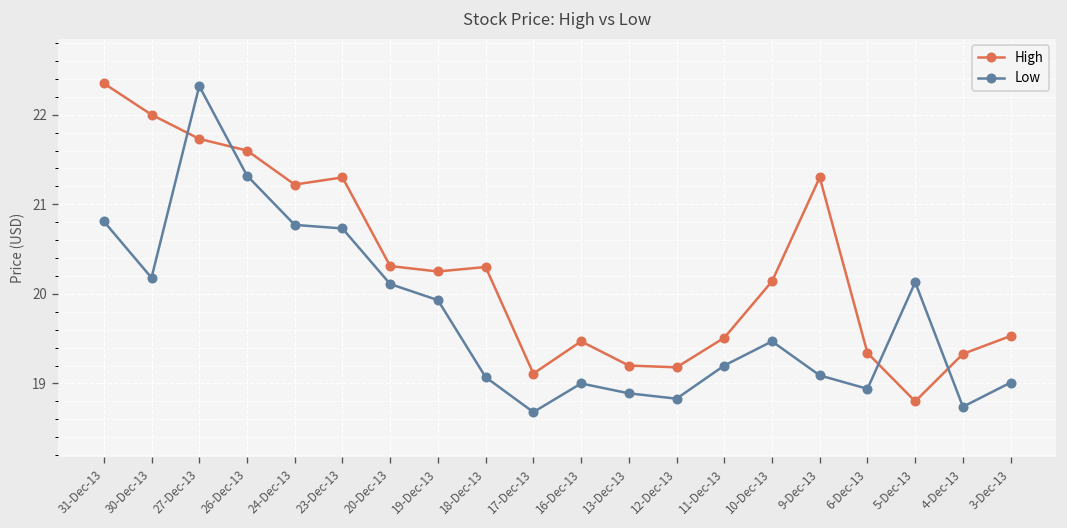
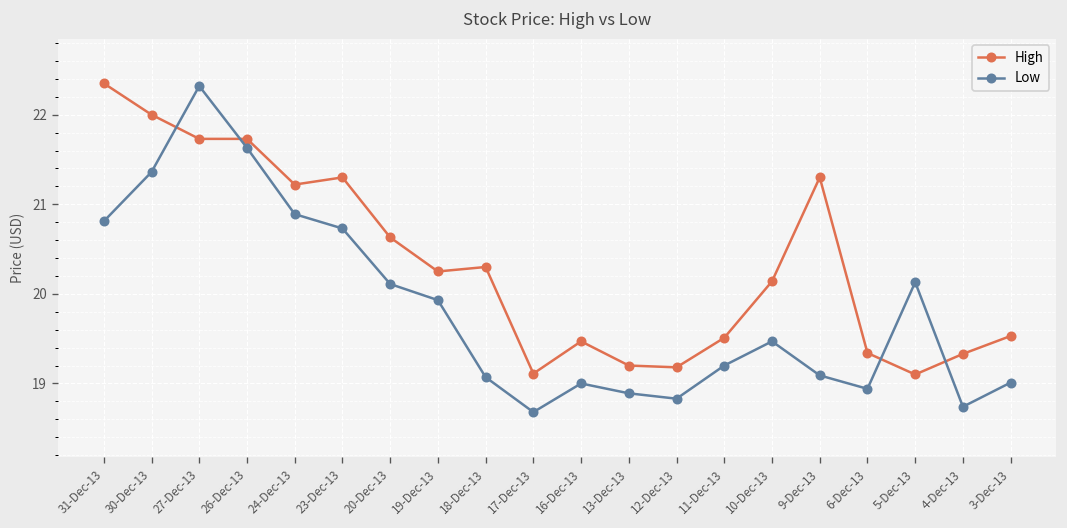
Low, 30-Dec-13: 20.2 -> 21.4
High, 26-Dec-13: 21.6 -> 21.7
Low, 26-Dec-13: 21.3 -> 21.6
Low, 24-Dec-13: 20.8 -> 20.9
High, 20-Dec-13: 20.3 -> 20.6
High, 5-Dec-13: 18.8 -> 19.1
